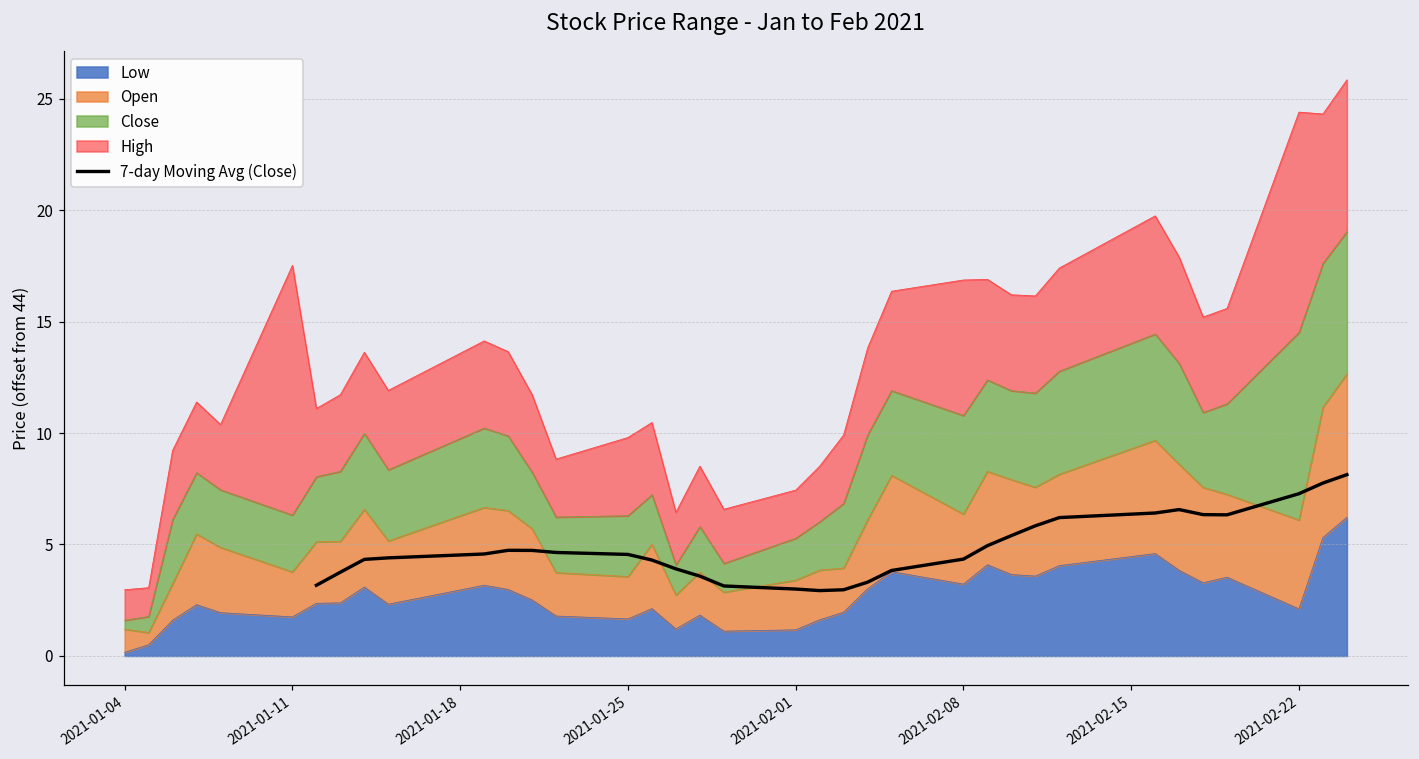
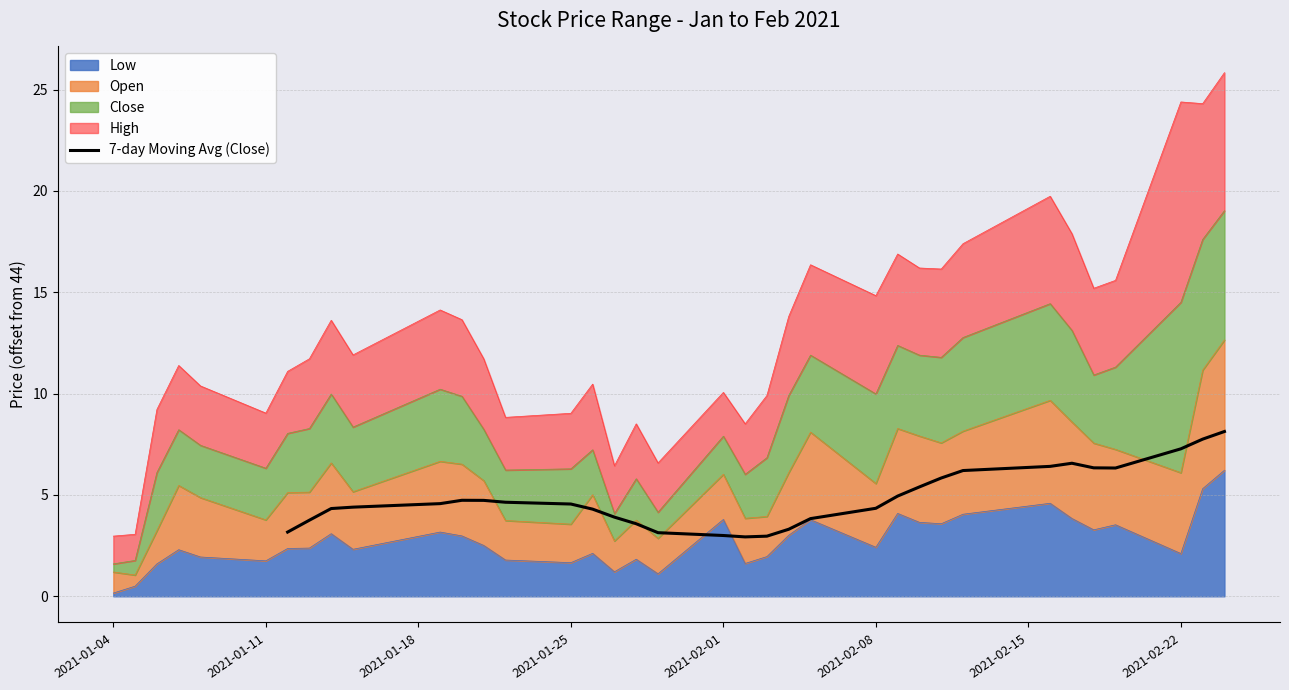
High, 2021-01-11: 11.2 -> 2.7
High, 2021-01-25: 3.5 -> 2.7
Low, 2021-02-01: 1.2 -> 3.8
Low, 2021-02-08: 3.2 -> 2.4
High, 2021-02-08: 6.1 -> 4.8
